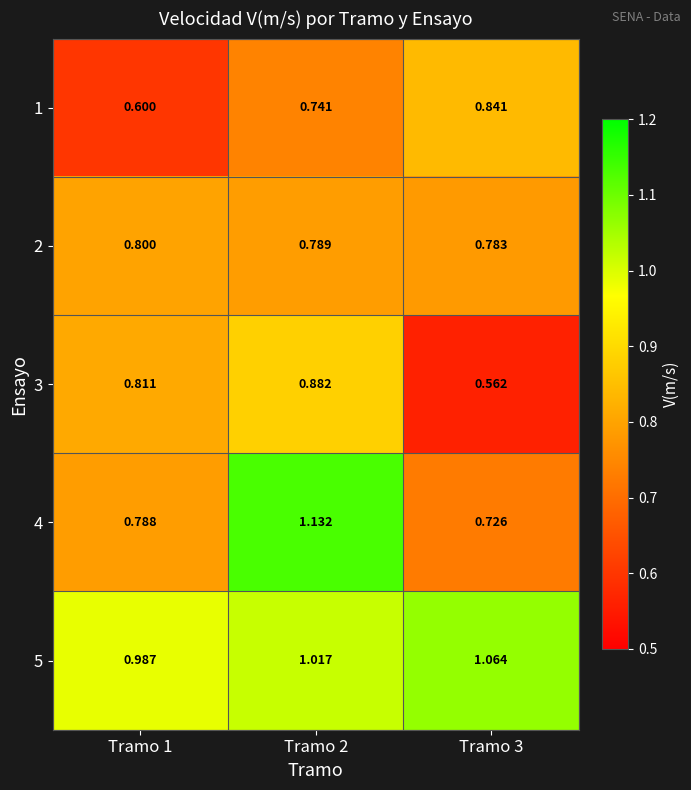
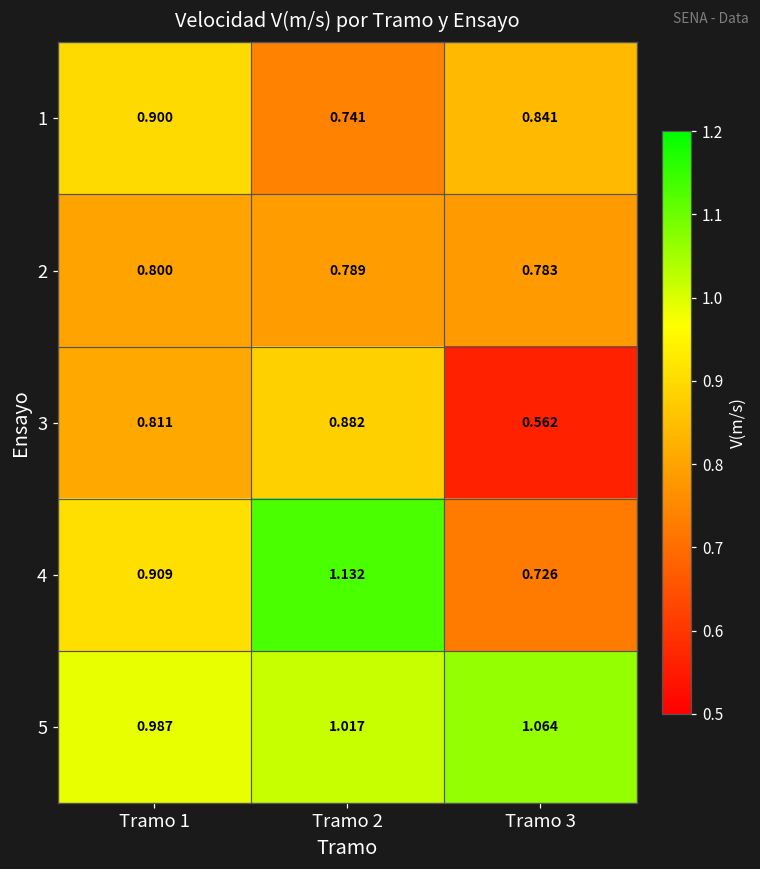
1, Tramo 1: 0.600 -> 0.900
4, Tramo 1: 0.788 -> 0.909
